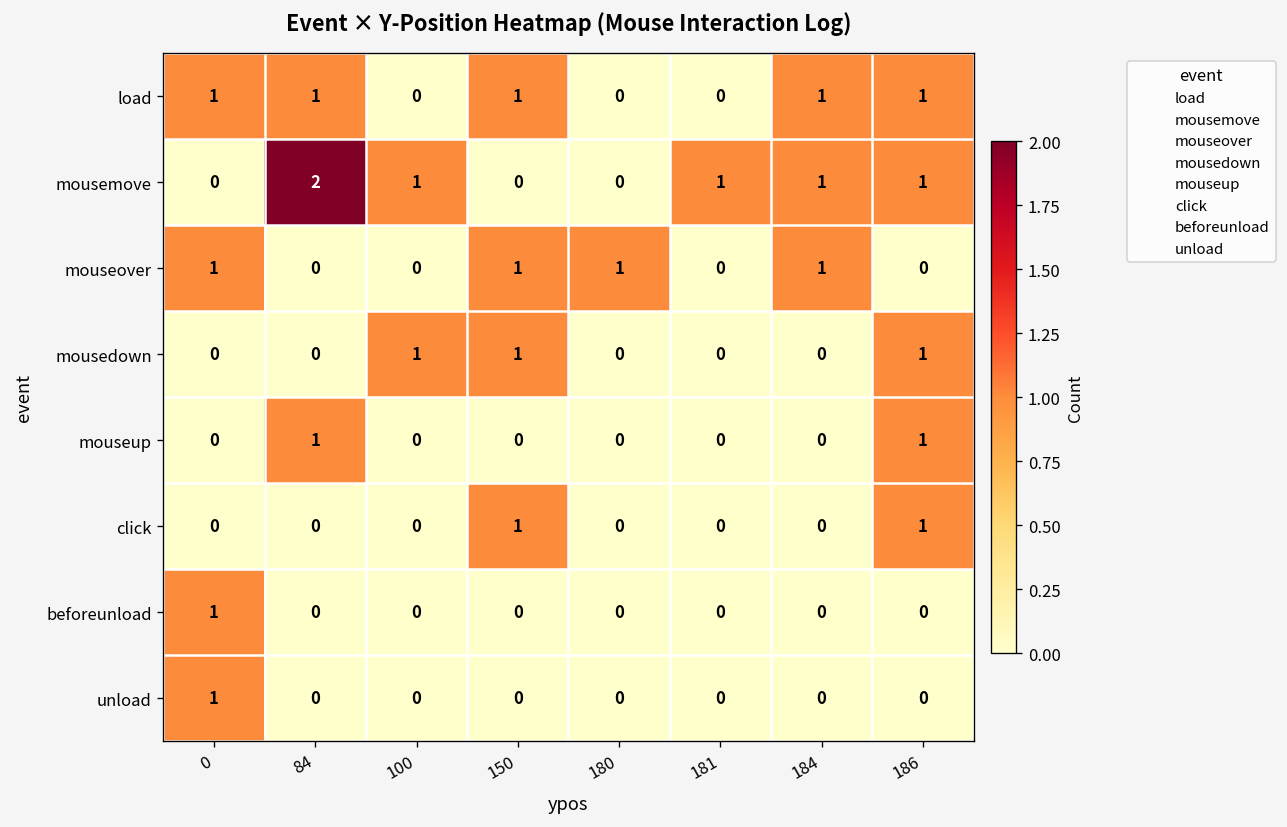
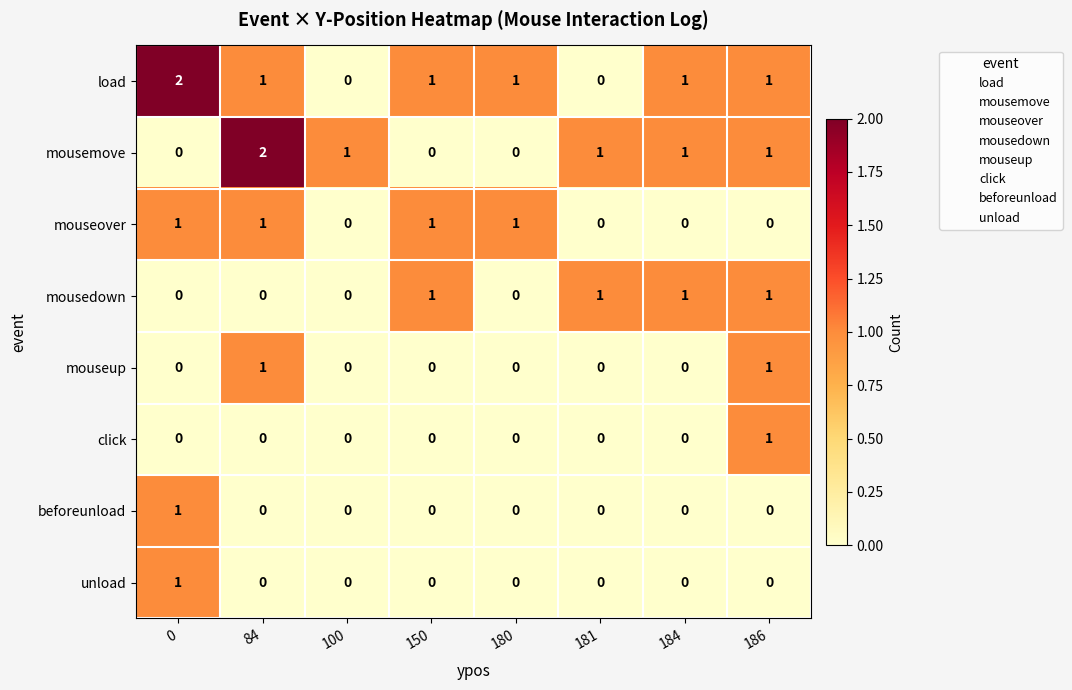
load, 0: 1 -> 2
load, 180: 0 -> 1
mouseover, 84: 0 -> 1
mouseover, 184: 1 -> 0
mousedown, 100: 1 -> 0
mousedown, 181: 0 -> 1
mousedown, 184: 0 -> 1
click, 150: 1 -> 0
